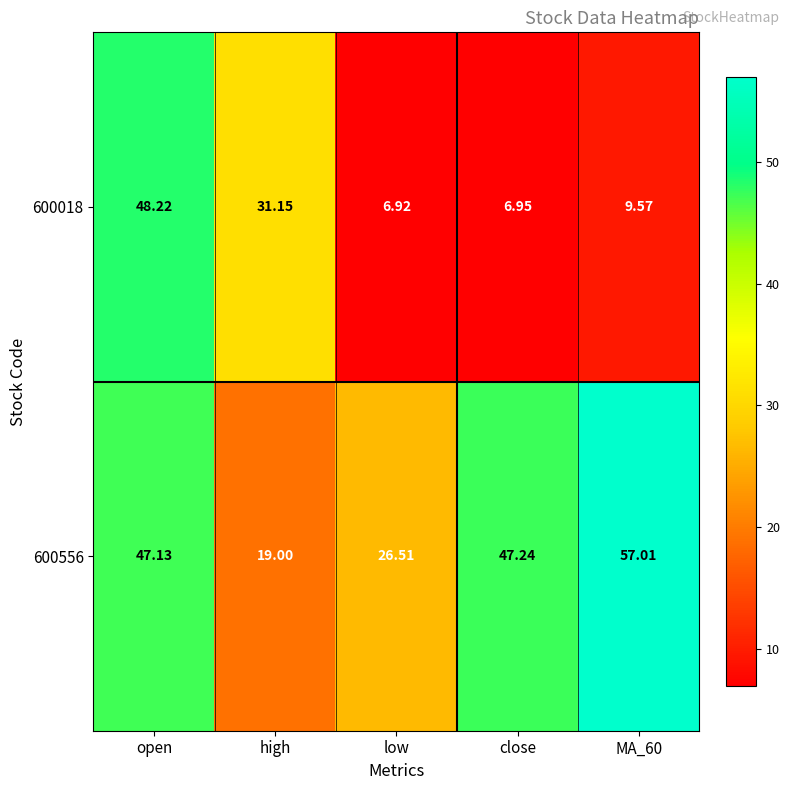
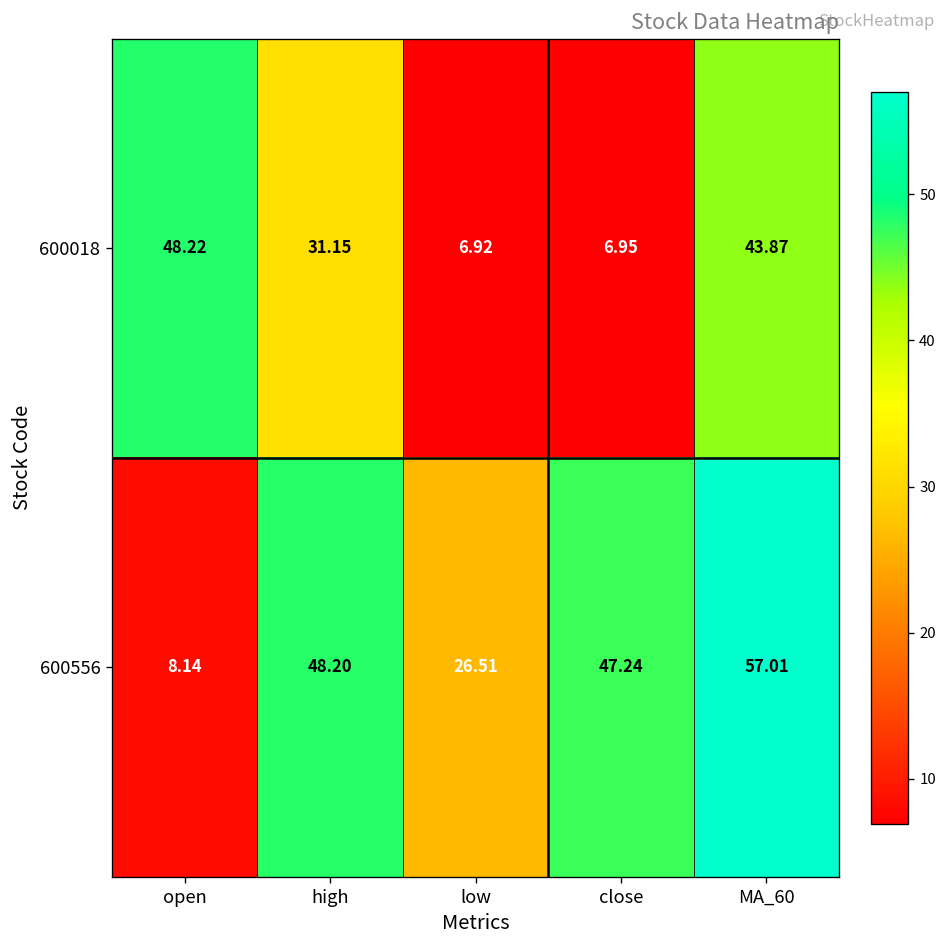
600018, MA_60: 9.57 -> 43.87
600556, open: 47.13 -> 8.14
600556, high: 19.00 -> 48.20
